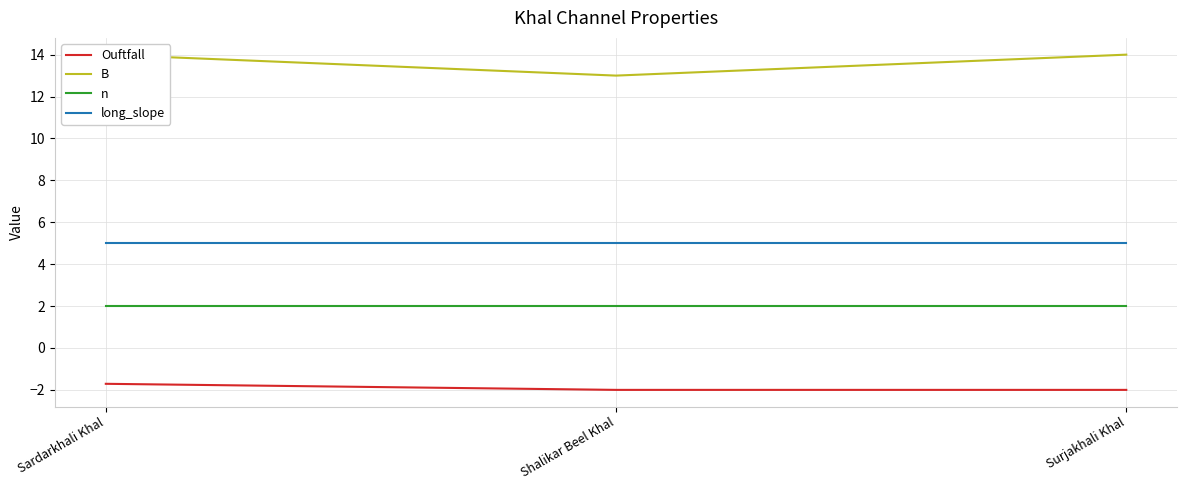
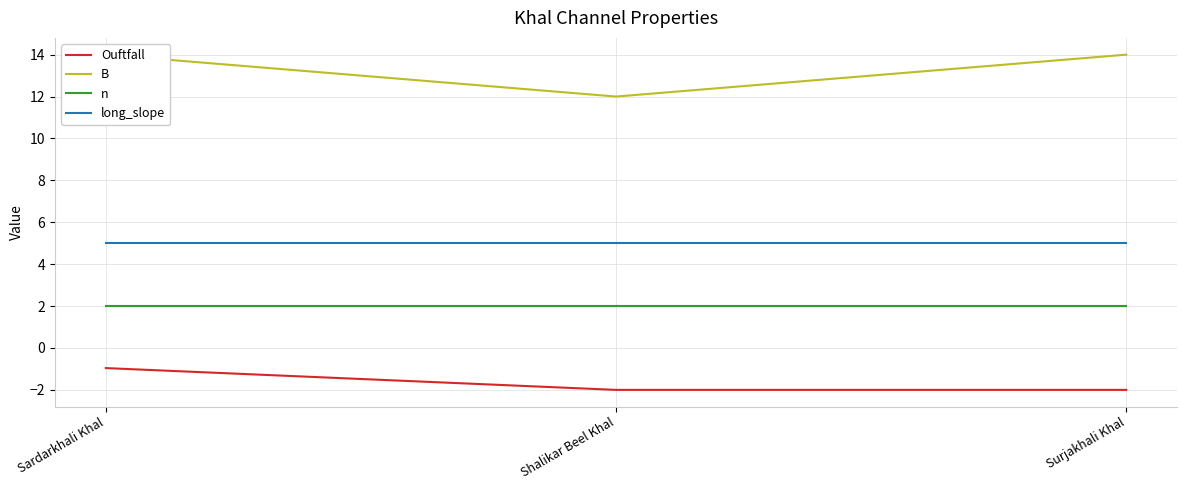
Ouftfall, Sardarkhali Khal: -1.7 -> -1.0
B, Shalikar Beel Khal: 13 -> 12
